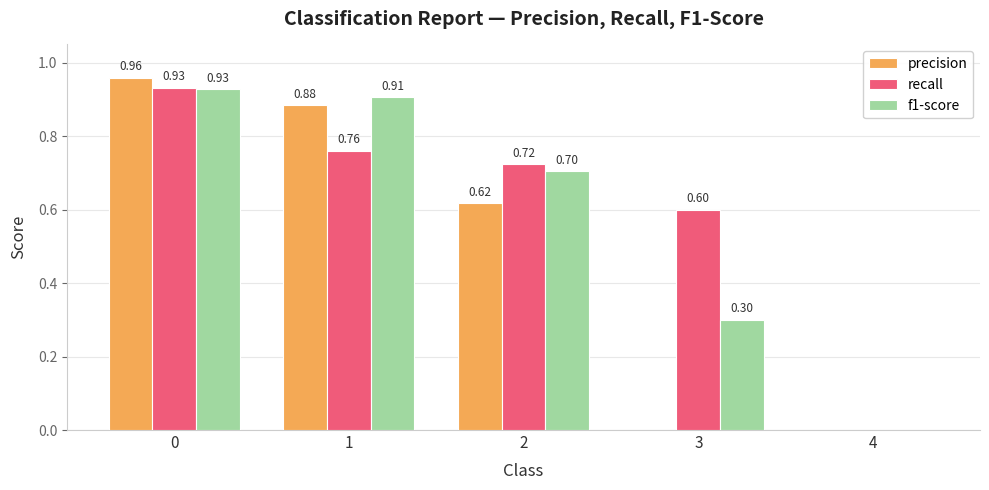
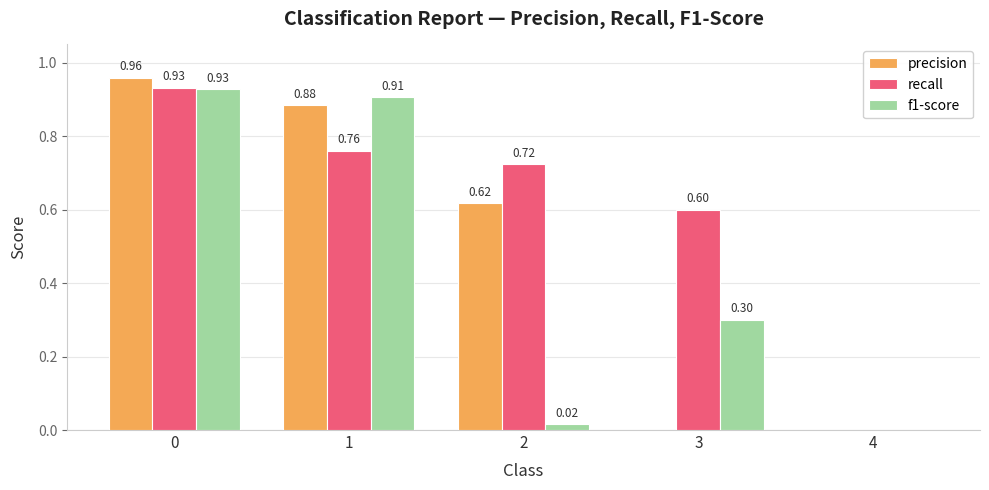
f1-score, 2: 0.70 -> 0.02
